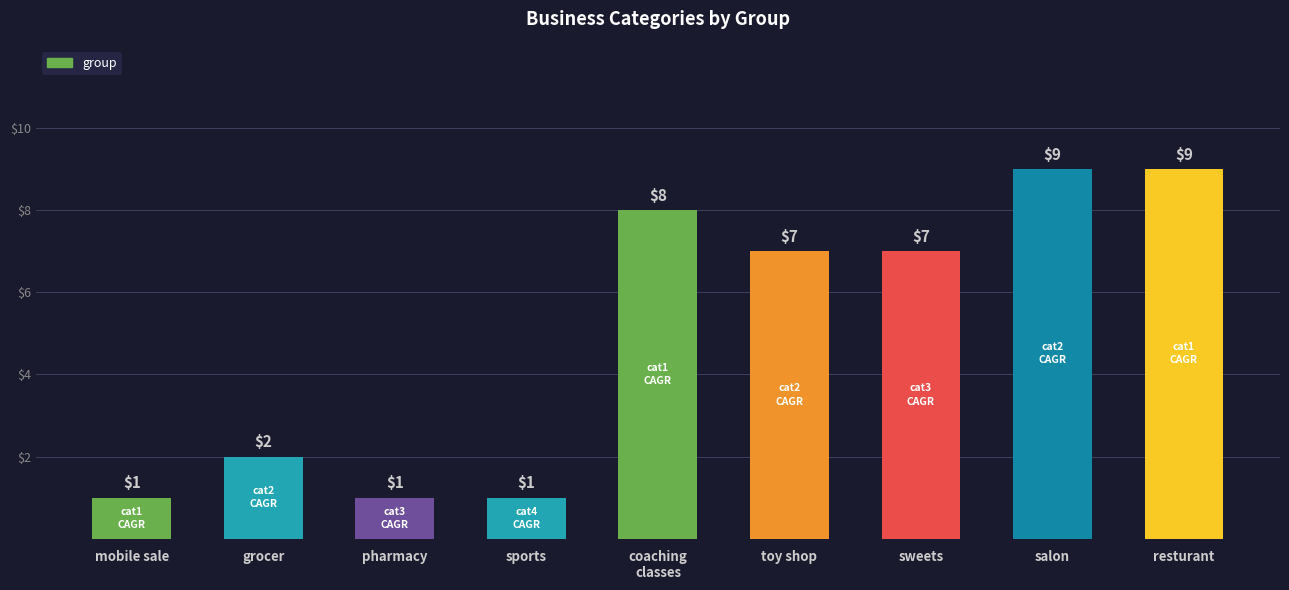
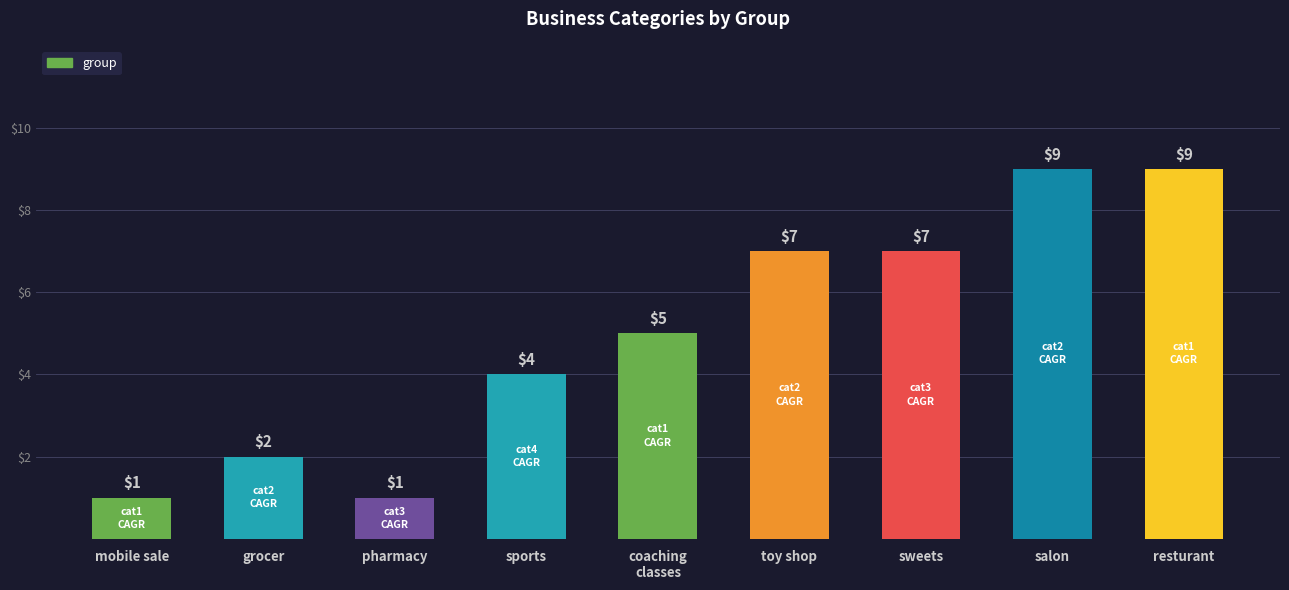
sports: $1 -> $4
coaching classes: $8 -> $5
